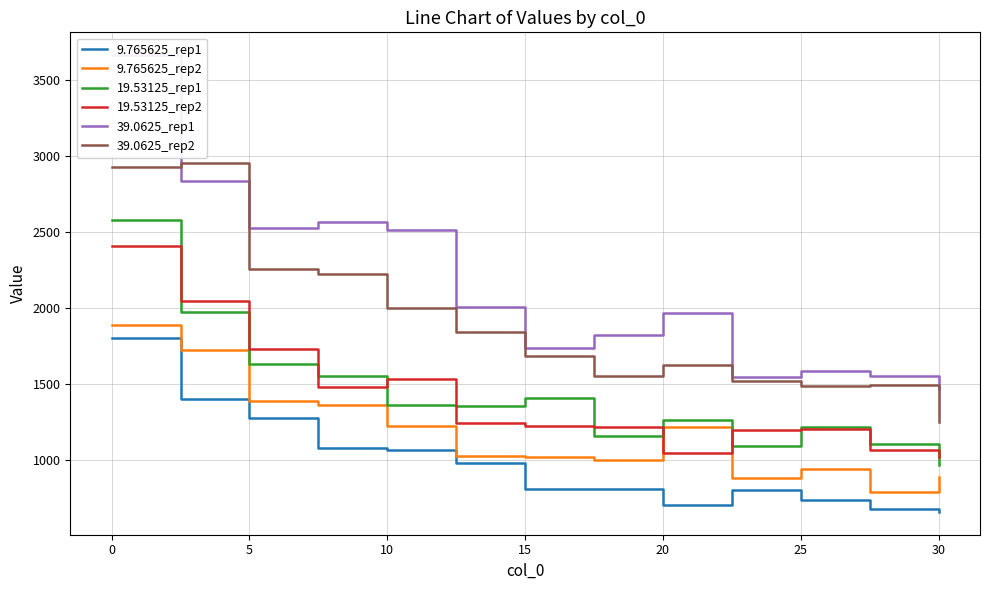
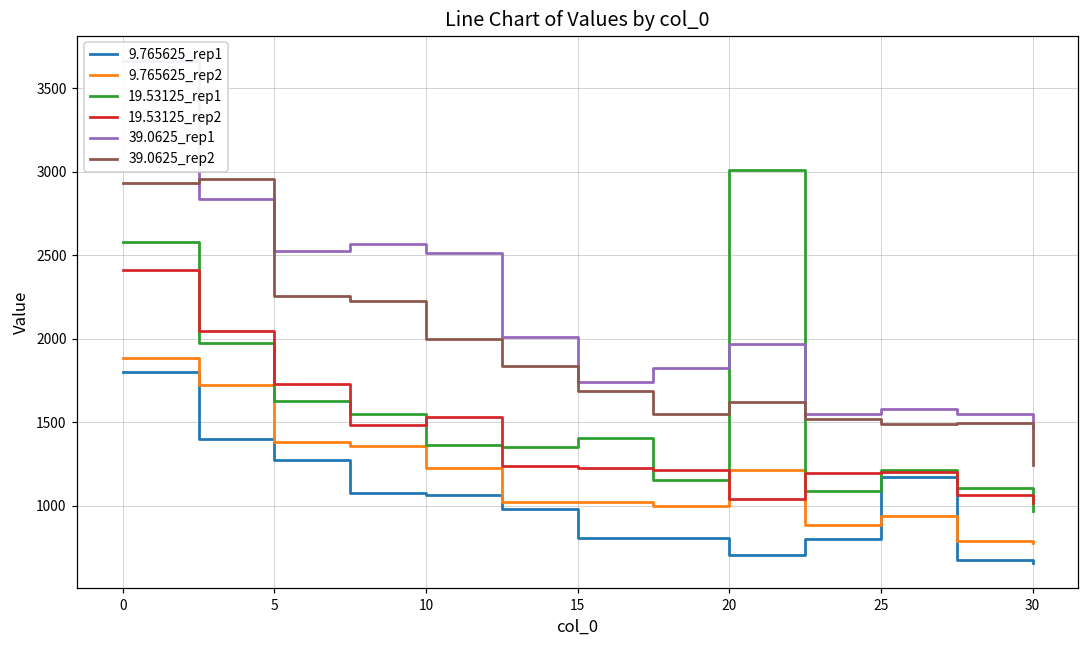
19.53125_rep1, 20: 1260 -> 3010
9.765625_rep1, 25: 740 -> 1170
9.765625_rep2, 30: 890 -> 780
